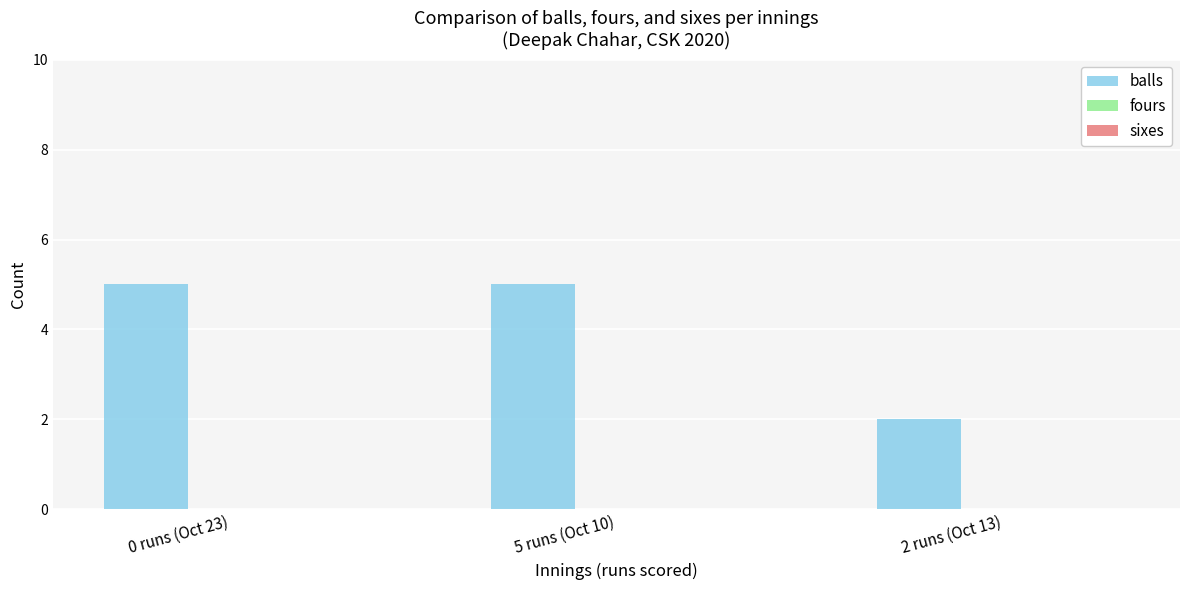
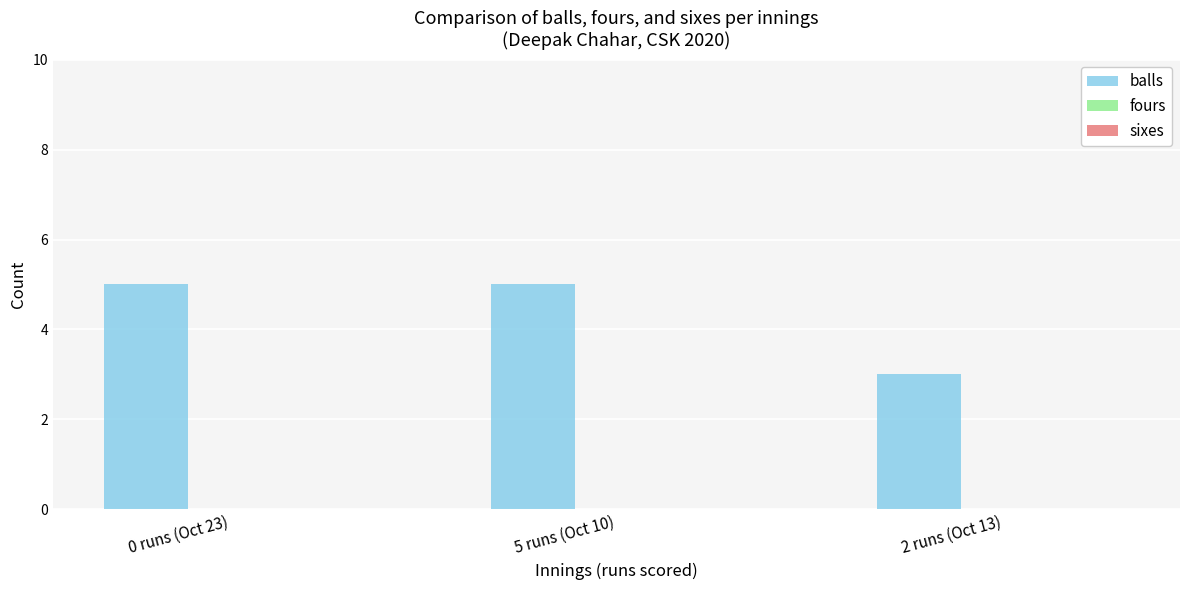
balls, 2 runs (Oct 13): 2 -> 3
